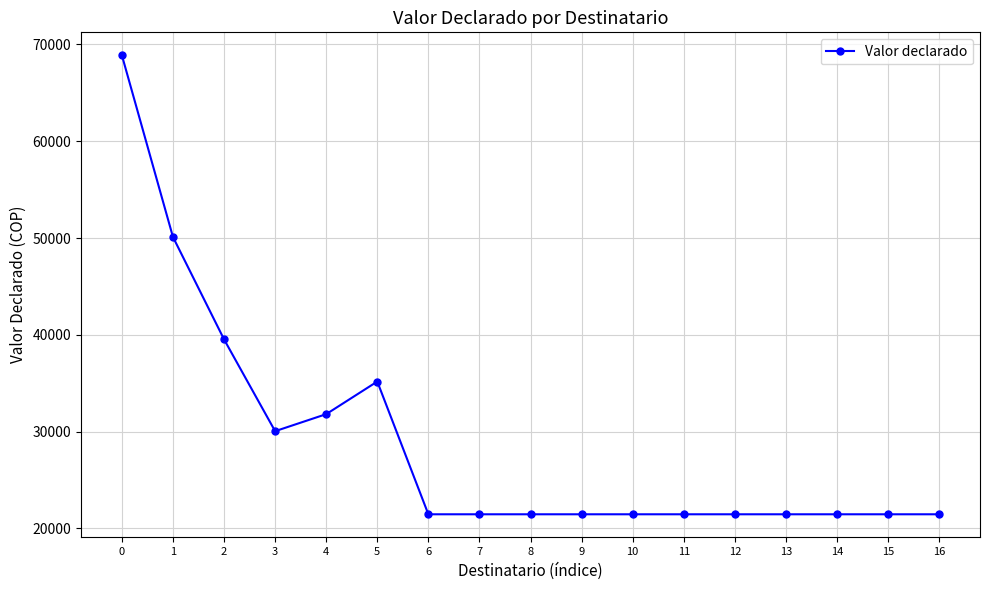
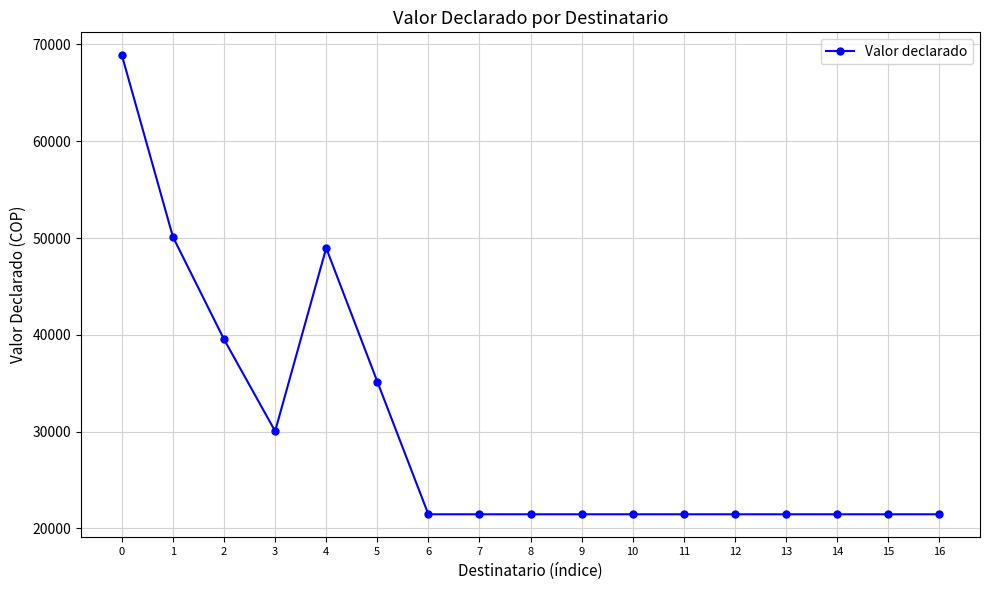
4: 32000 -> 49000
